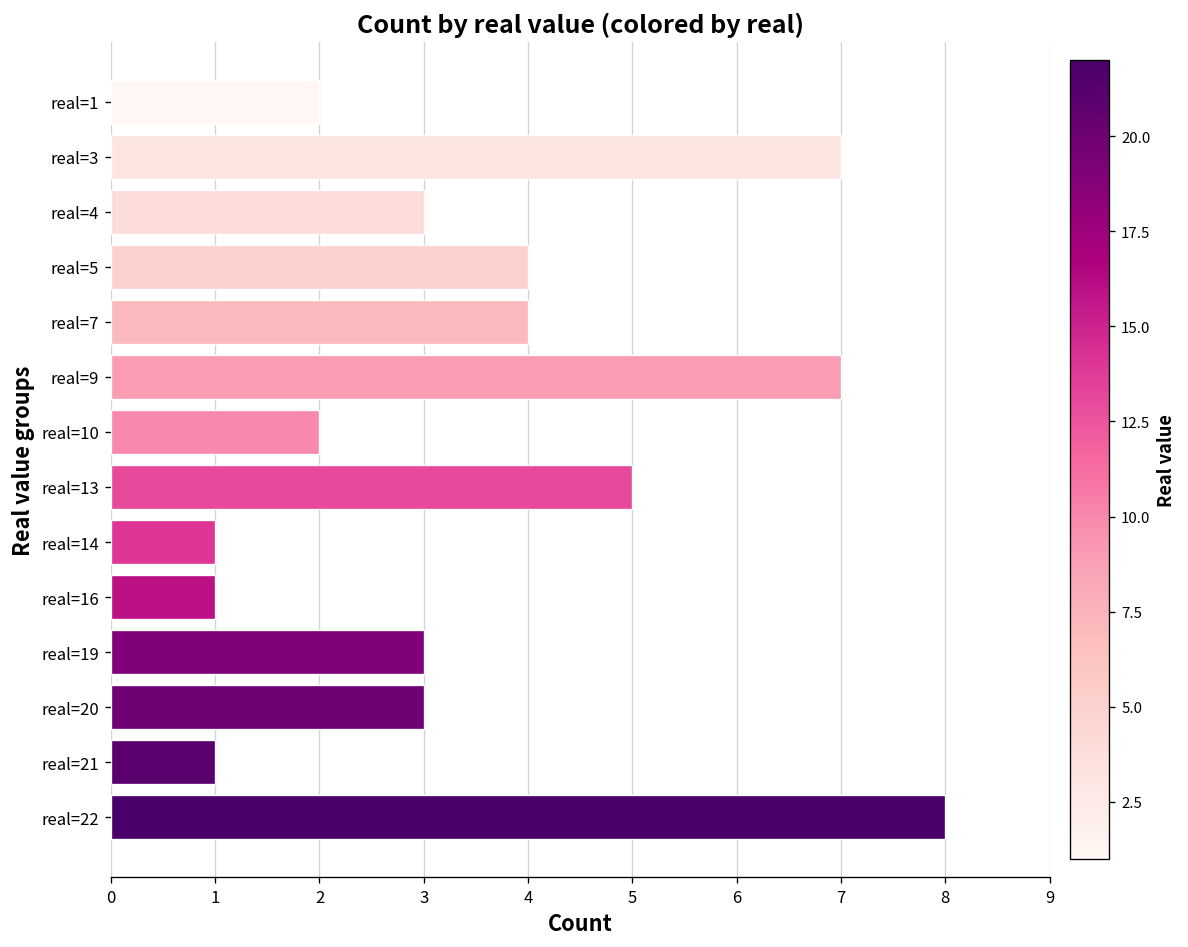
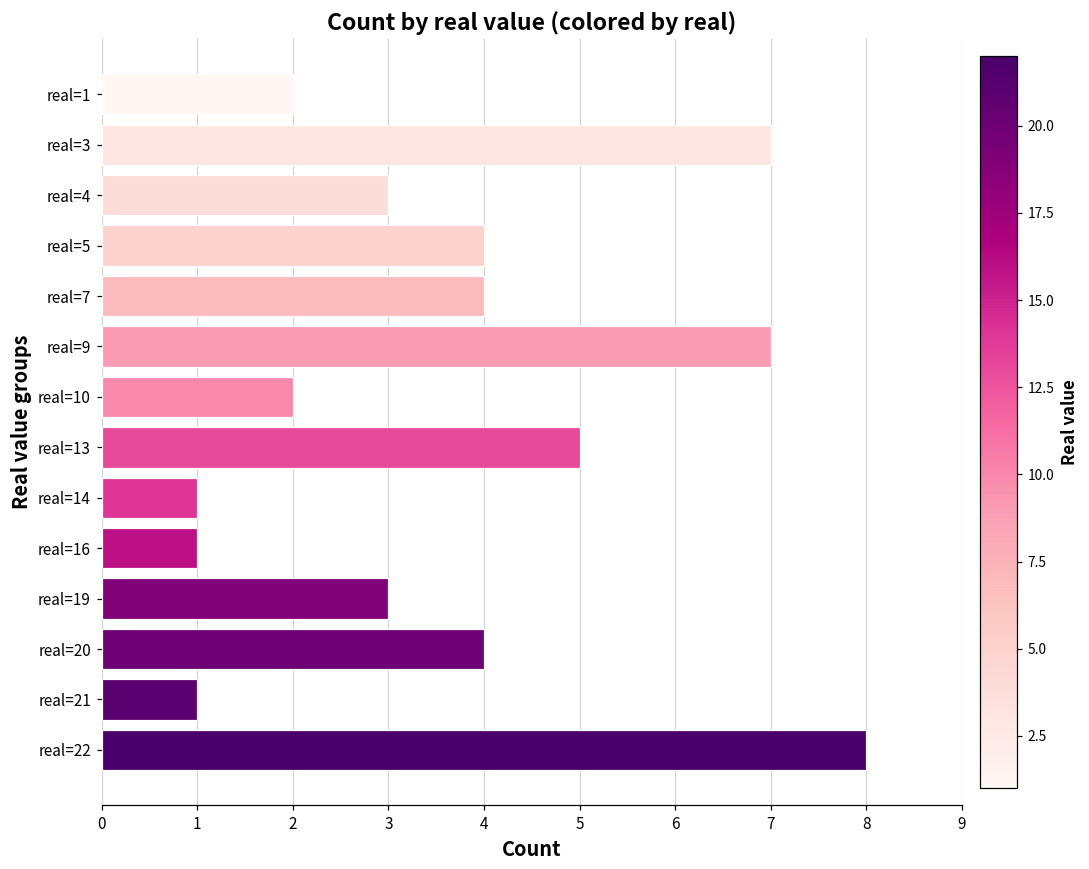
real=20: 3 -> 4
